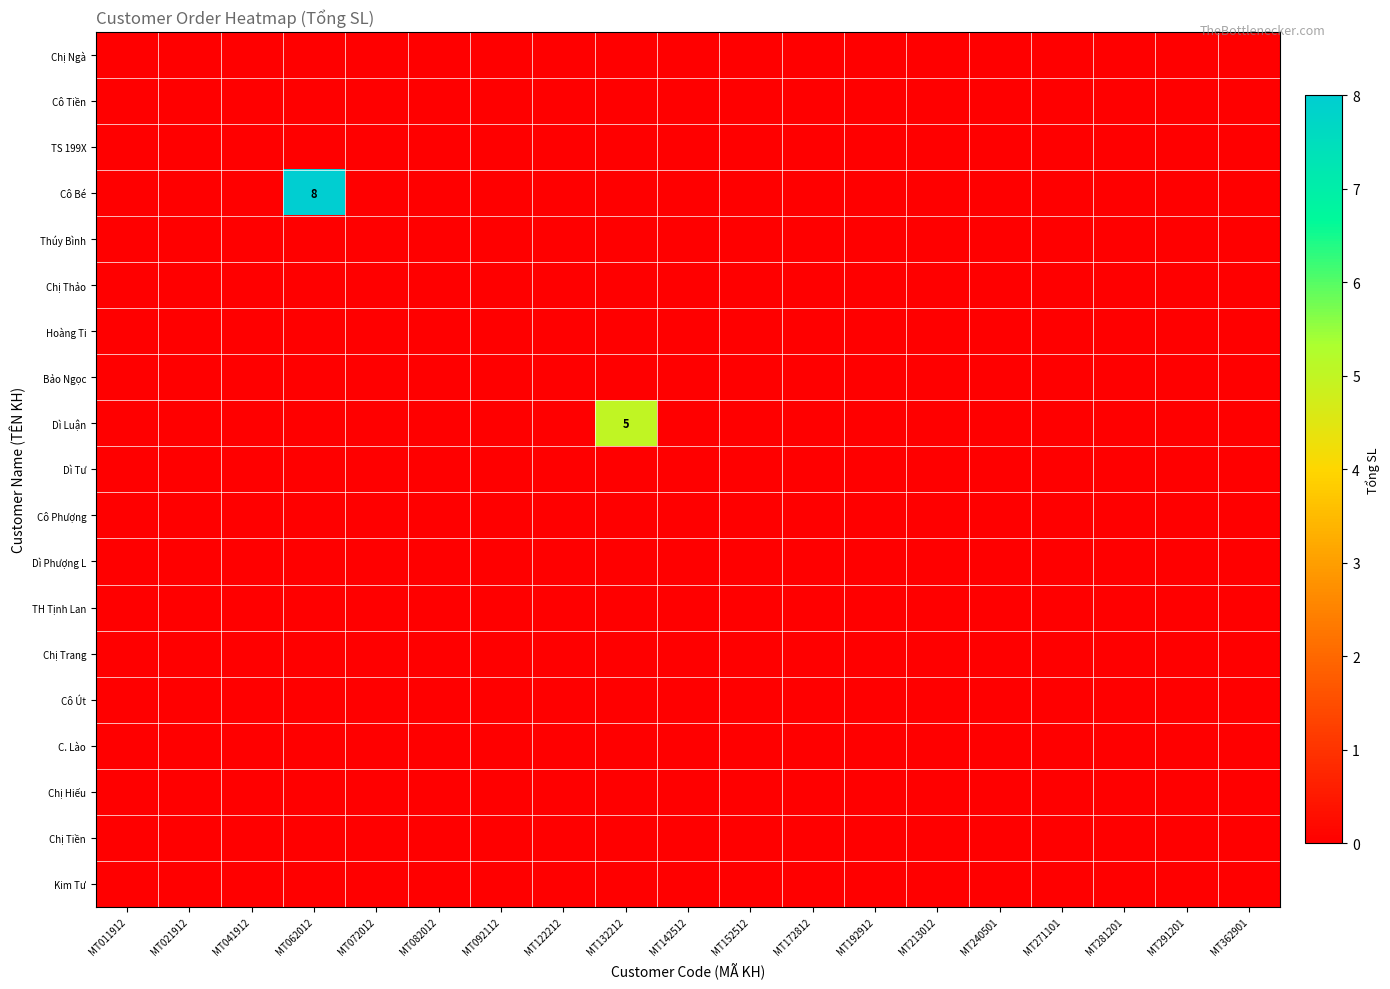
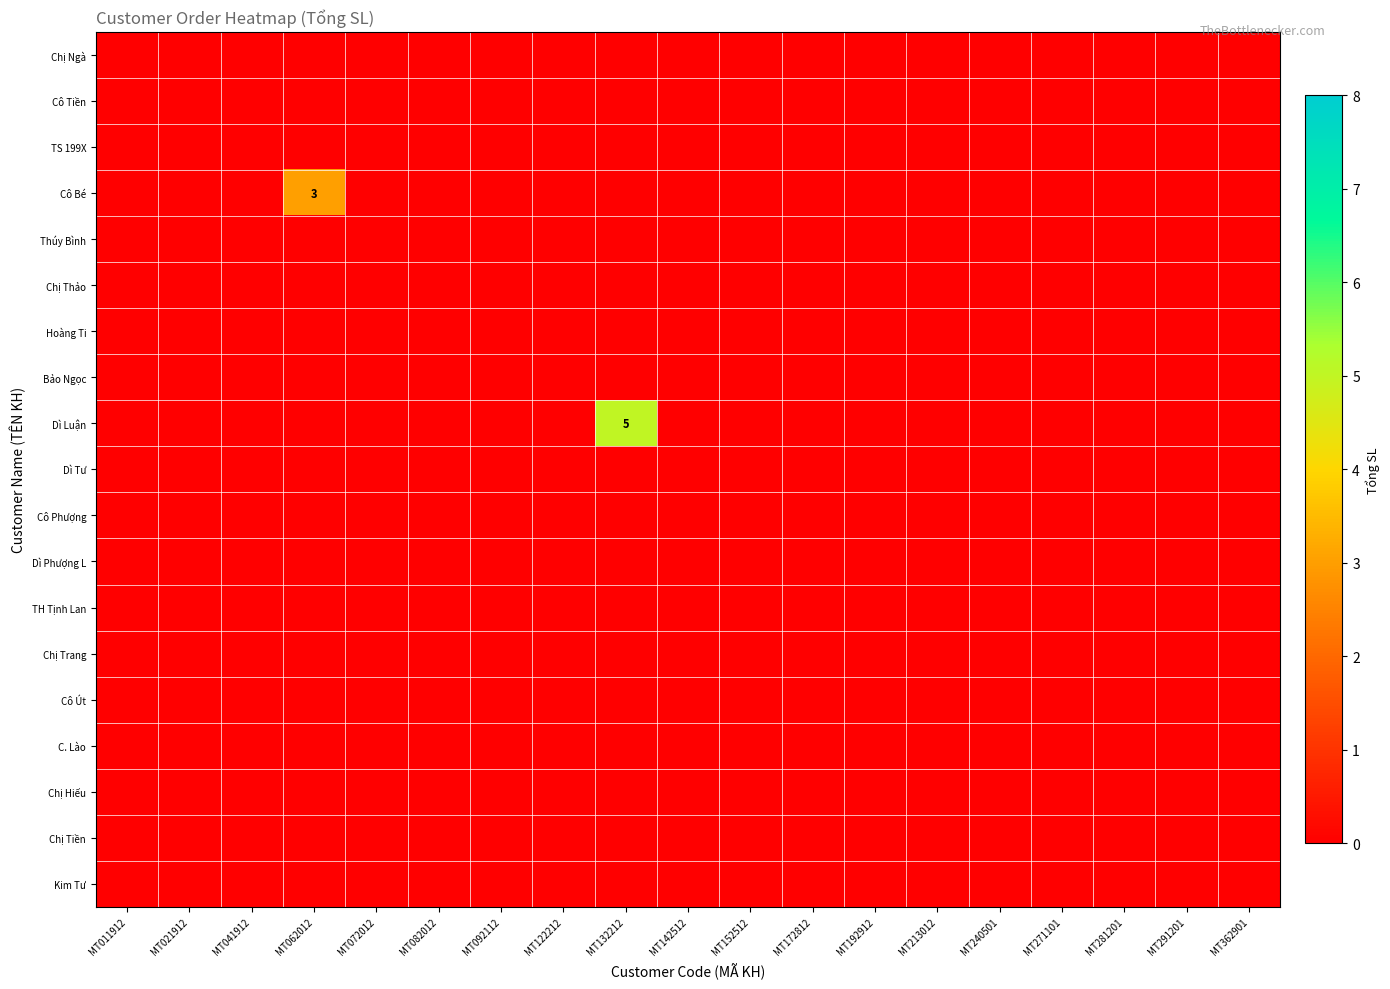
Cô Bé, MT062012: 8 -> 3
